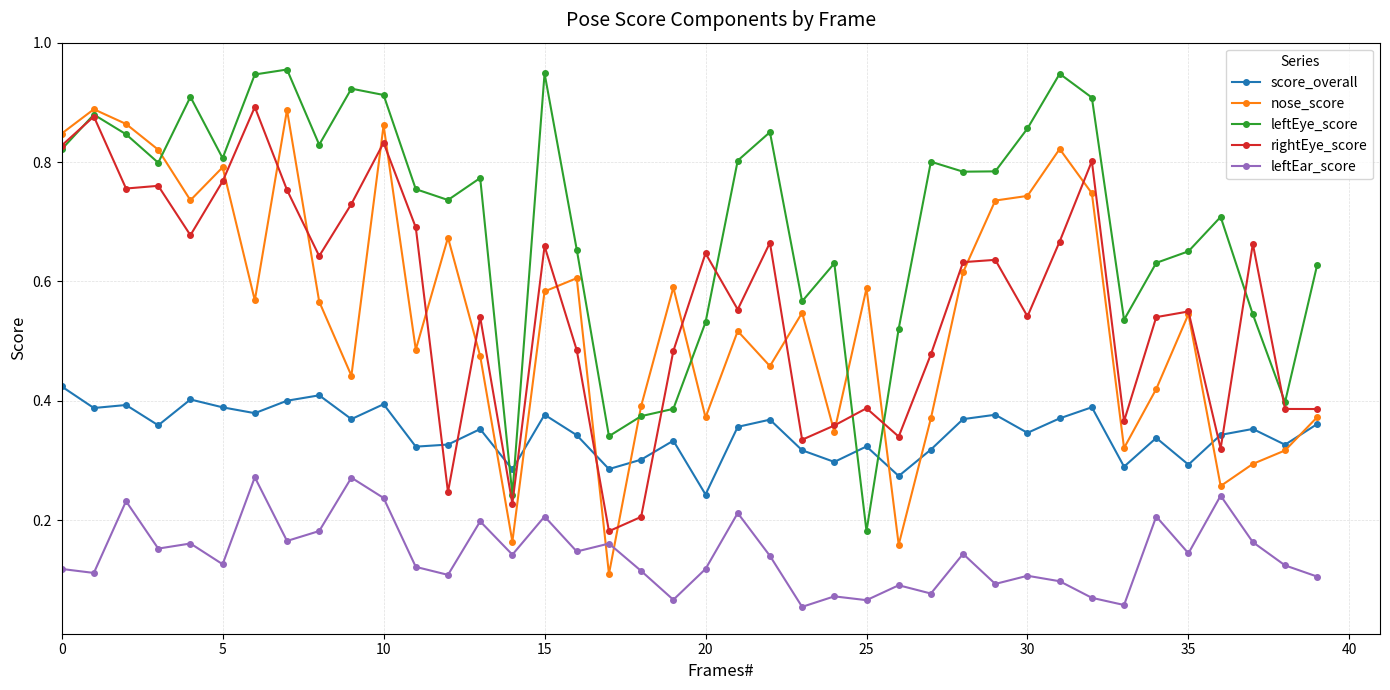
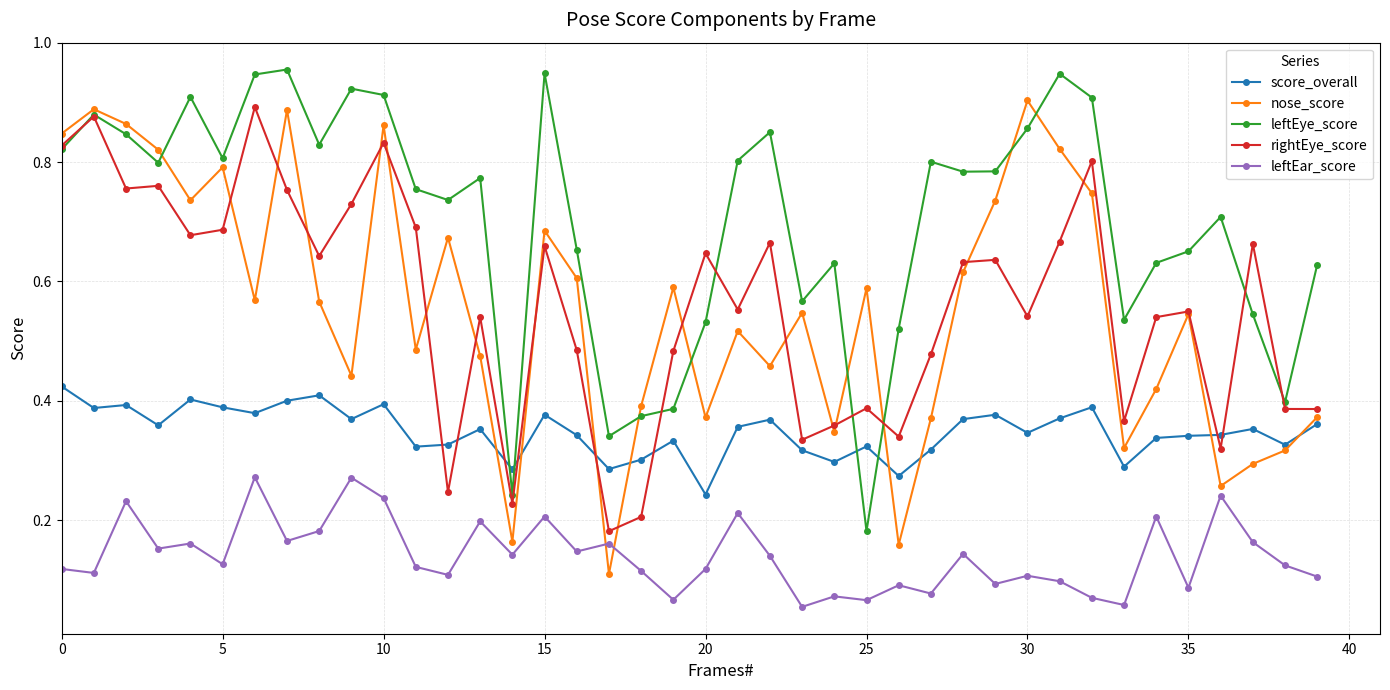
rightEye_score, 5: 0.77 -> 0.69
nose_score, 15: 0.58 -> 0.69
nose_score, 30: 0.74 -> 0.90
score_overall, 35: 0.29 -> 0.34
leftEar_score, 35: 0.14 -> 0.09
